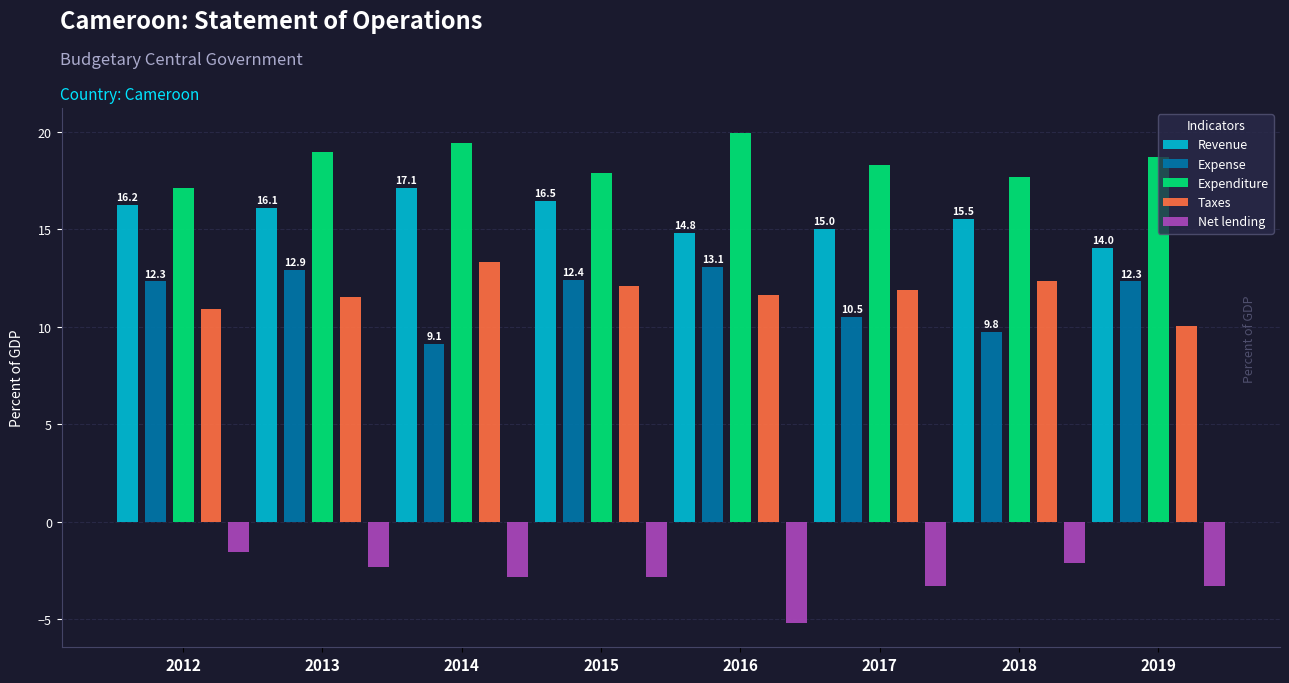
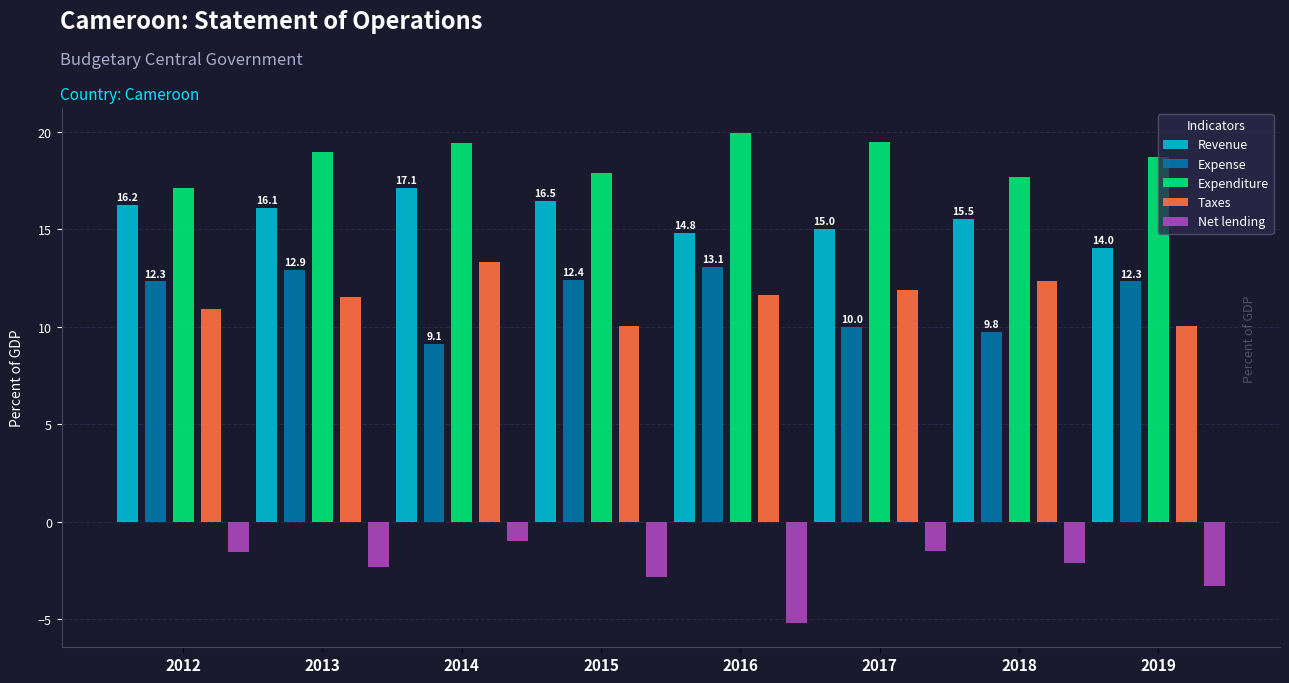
Net lending, 2014: -2.8 -> -1.0
Taxes, 2015: 12.1 -> 10.0
Expense, 2017: 10.5 -> 10.0
Expenditure, 2017: 18.3 -> 19.5
Net lending, 2017: -3.3 -> -1.5
